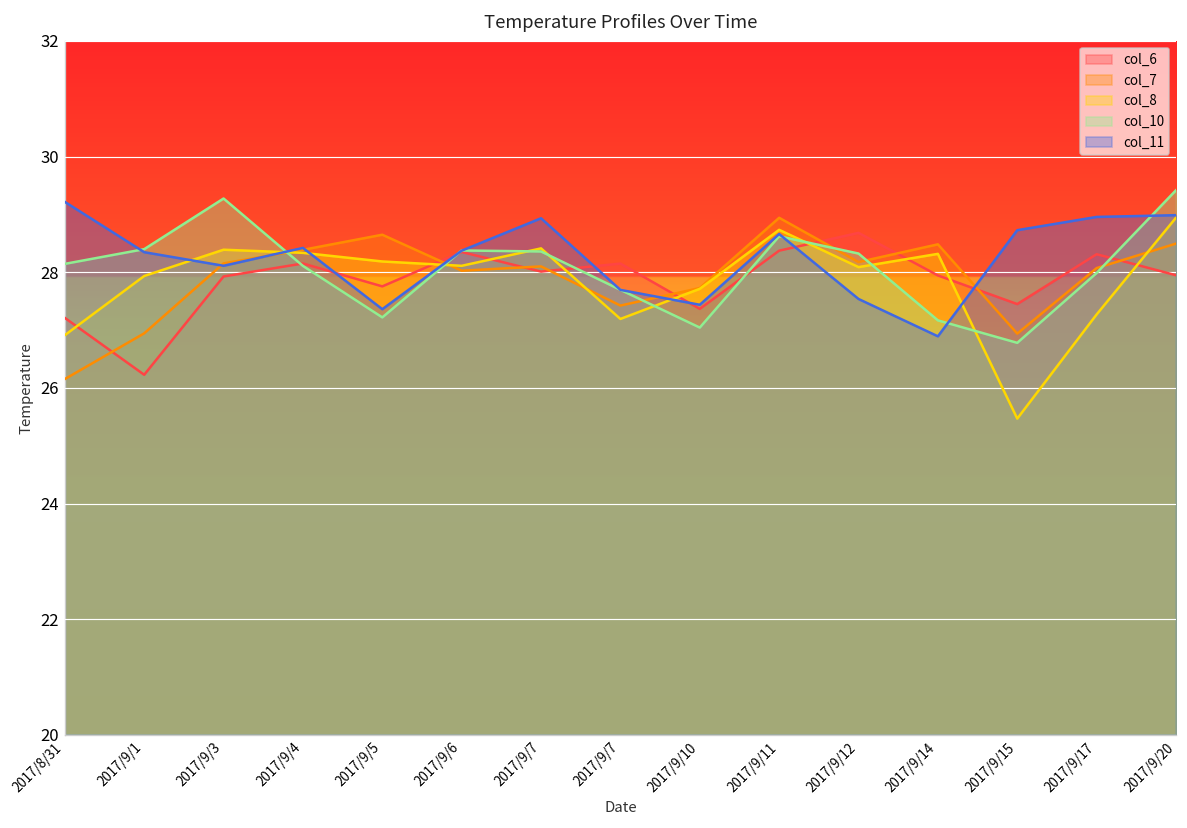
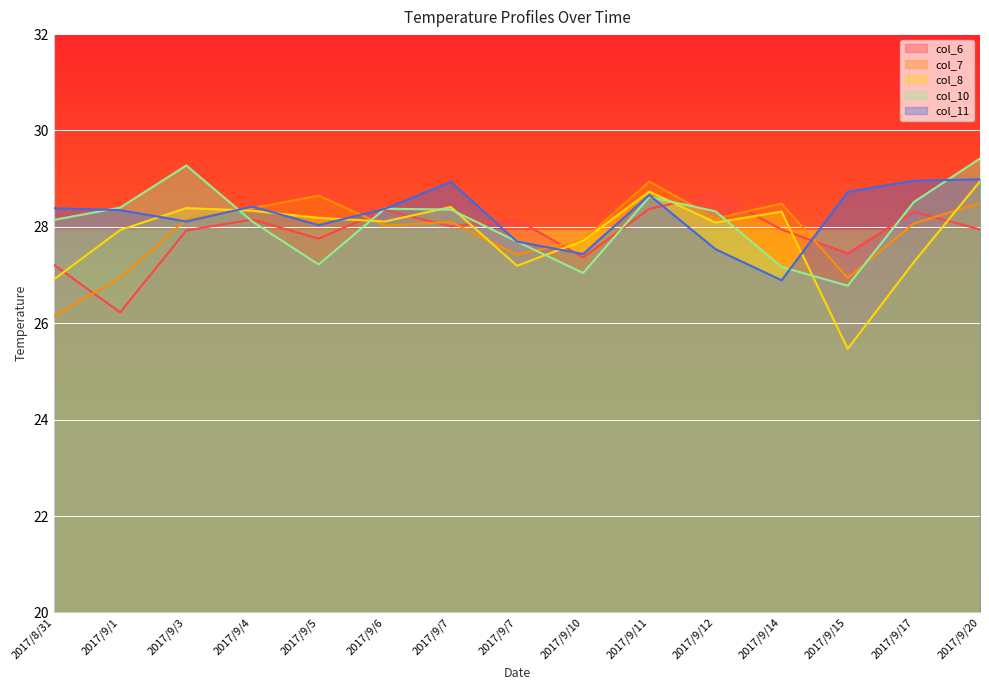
col_11, 2017/8/31: 29.2 -> 28.4
col_11, 2017/9/5: 27.4 -> 28.0
col_10, 2017/9/17: 28.0 -> 28.5
